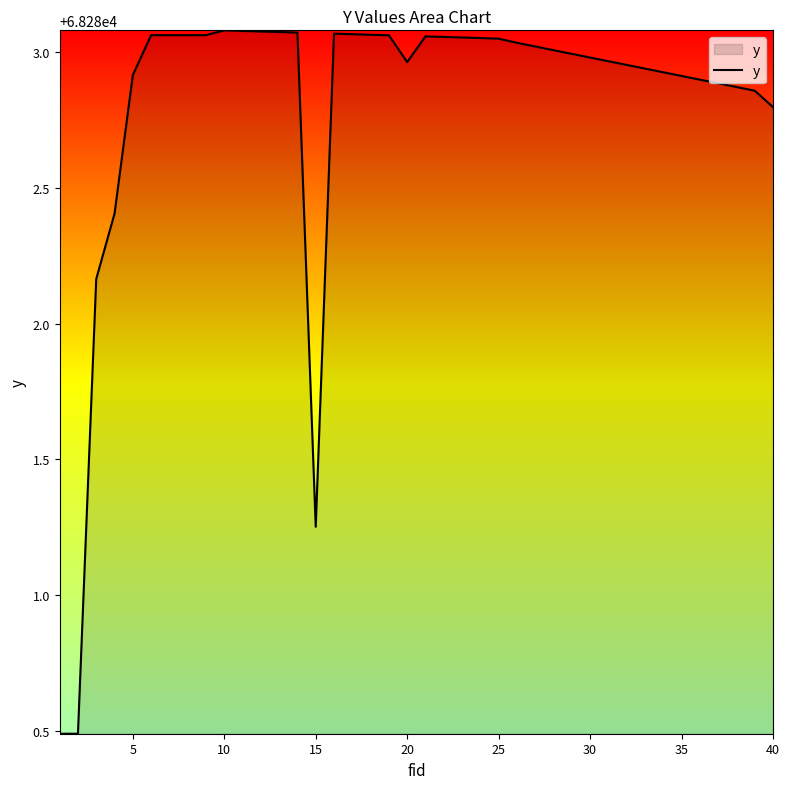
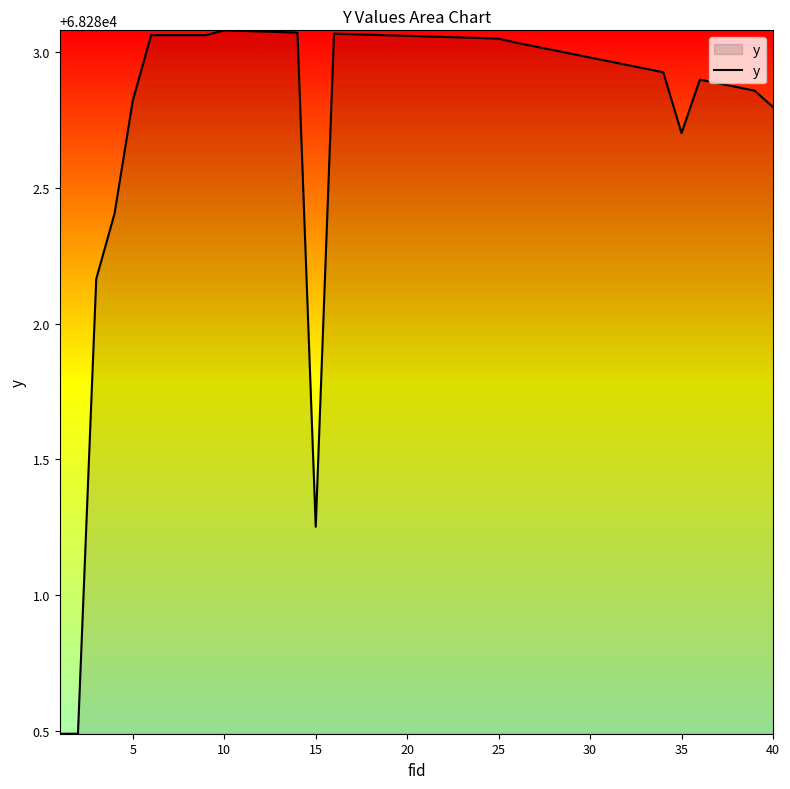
5: 68282.92 -> 68282.82
20: 68282.96 -> 68283.06
35: 68282.91 -> 68282.70
